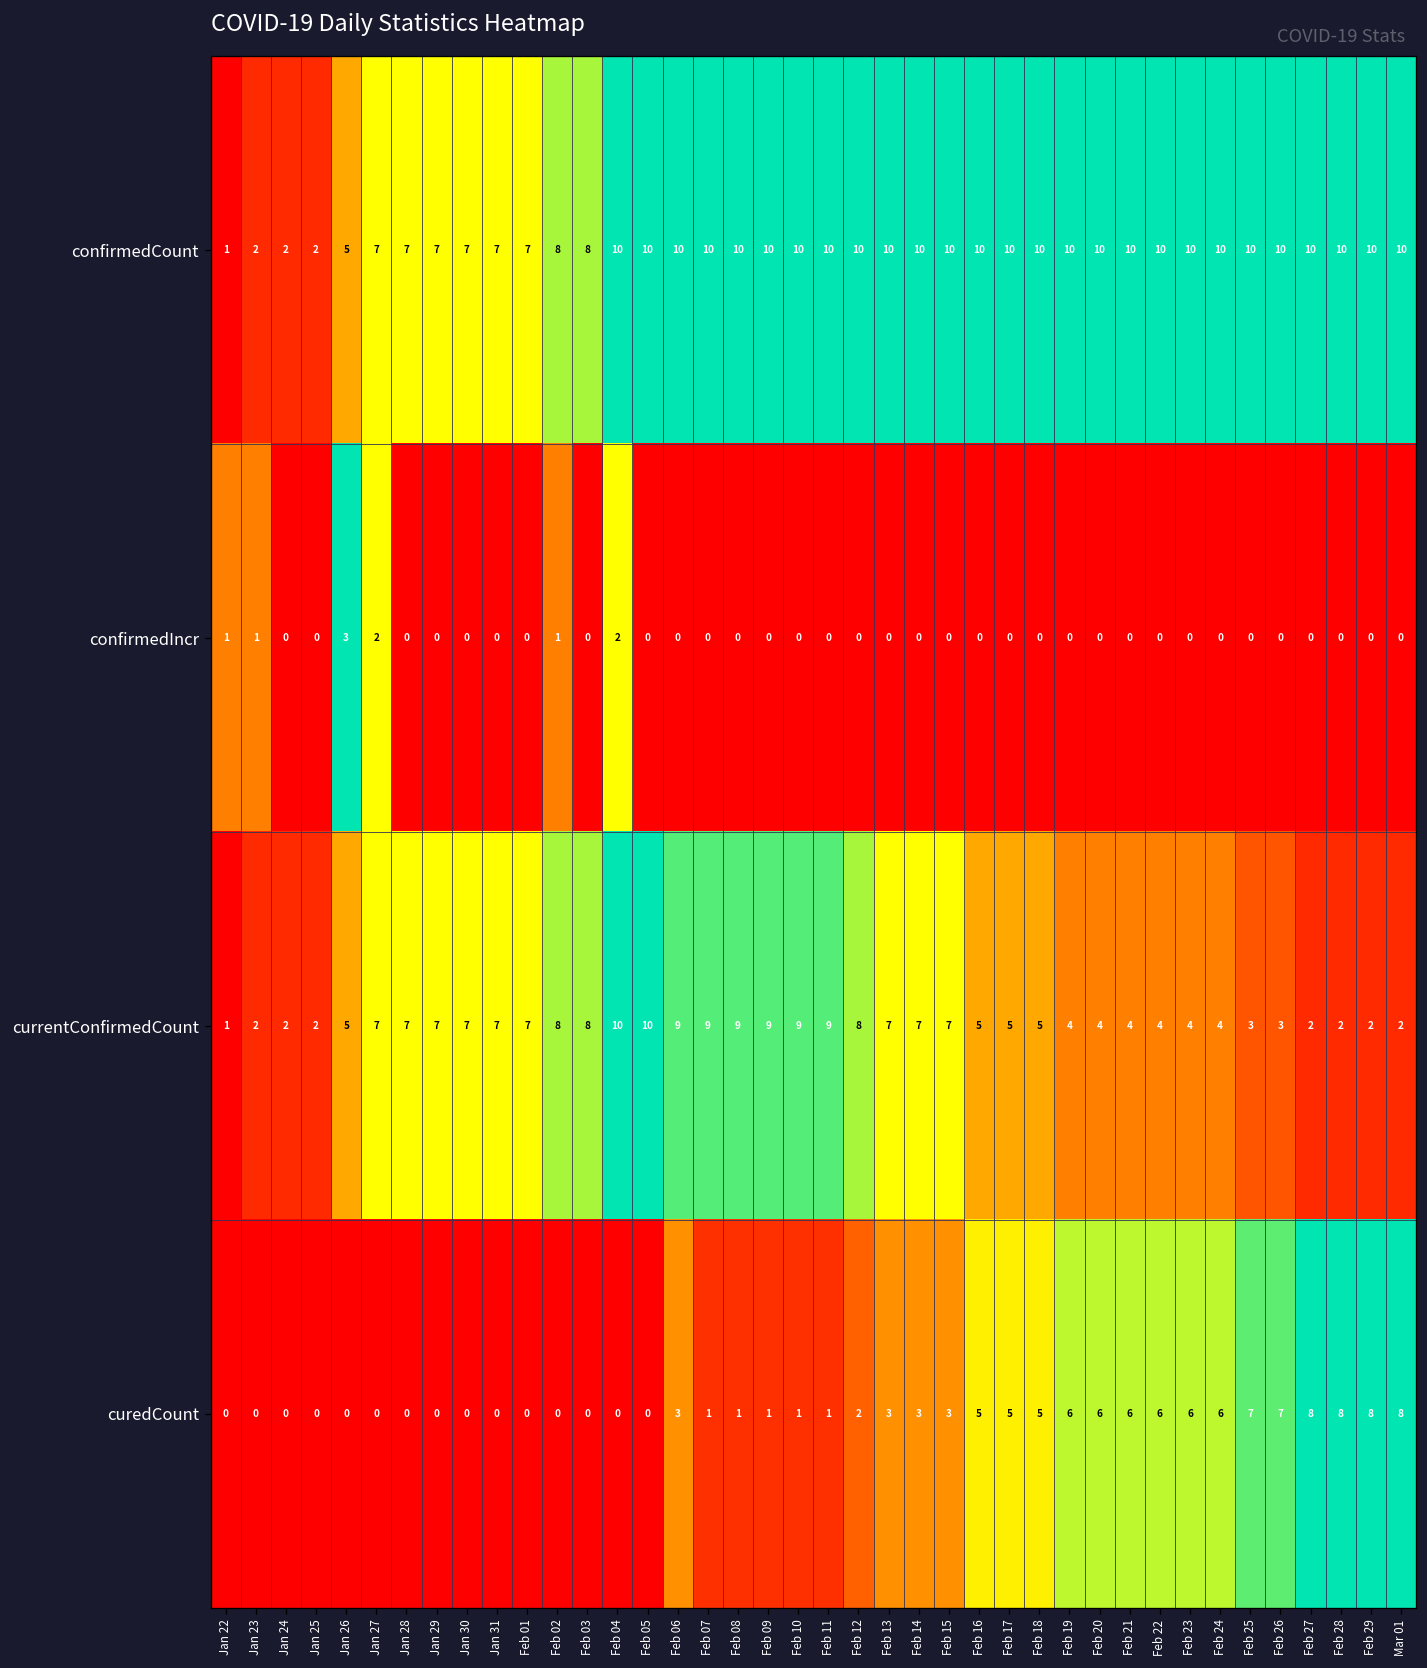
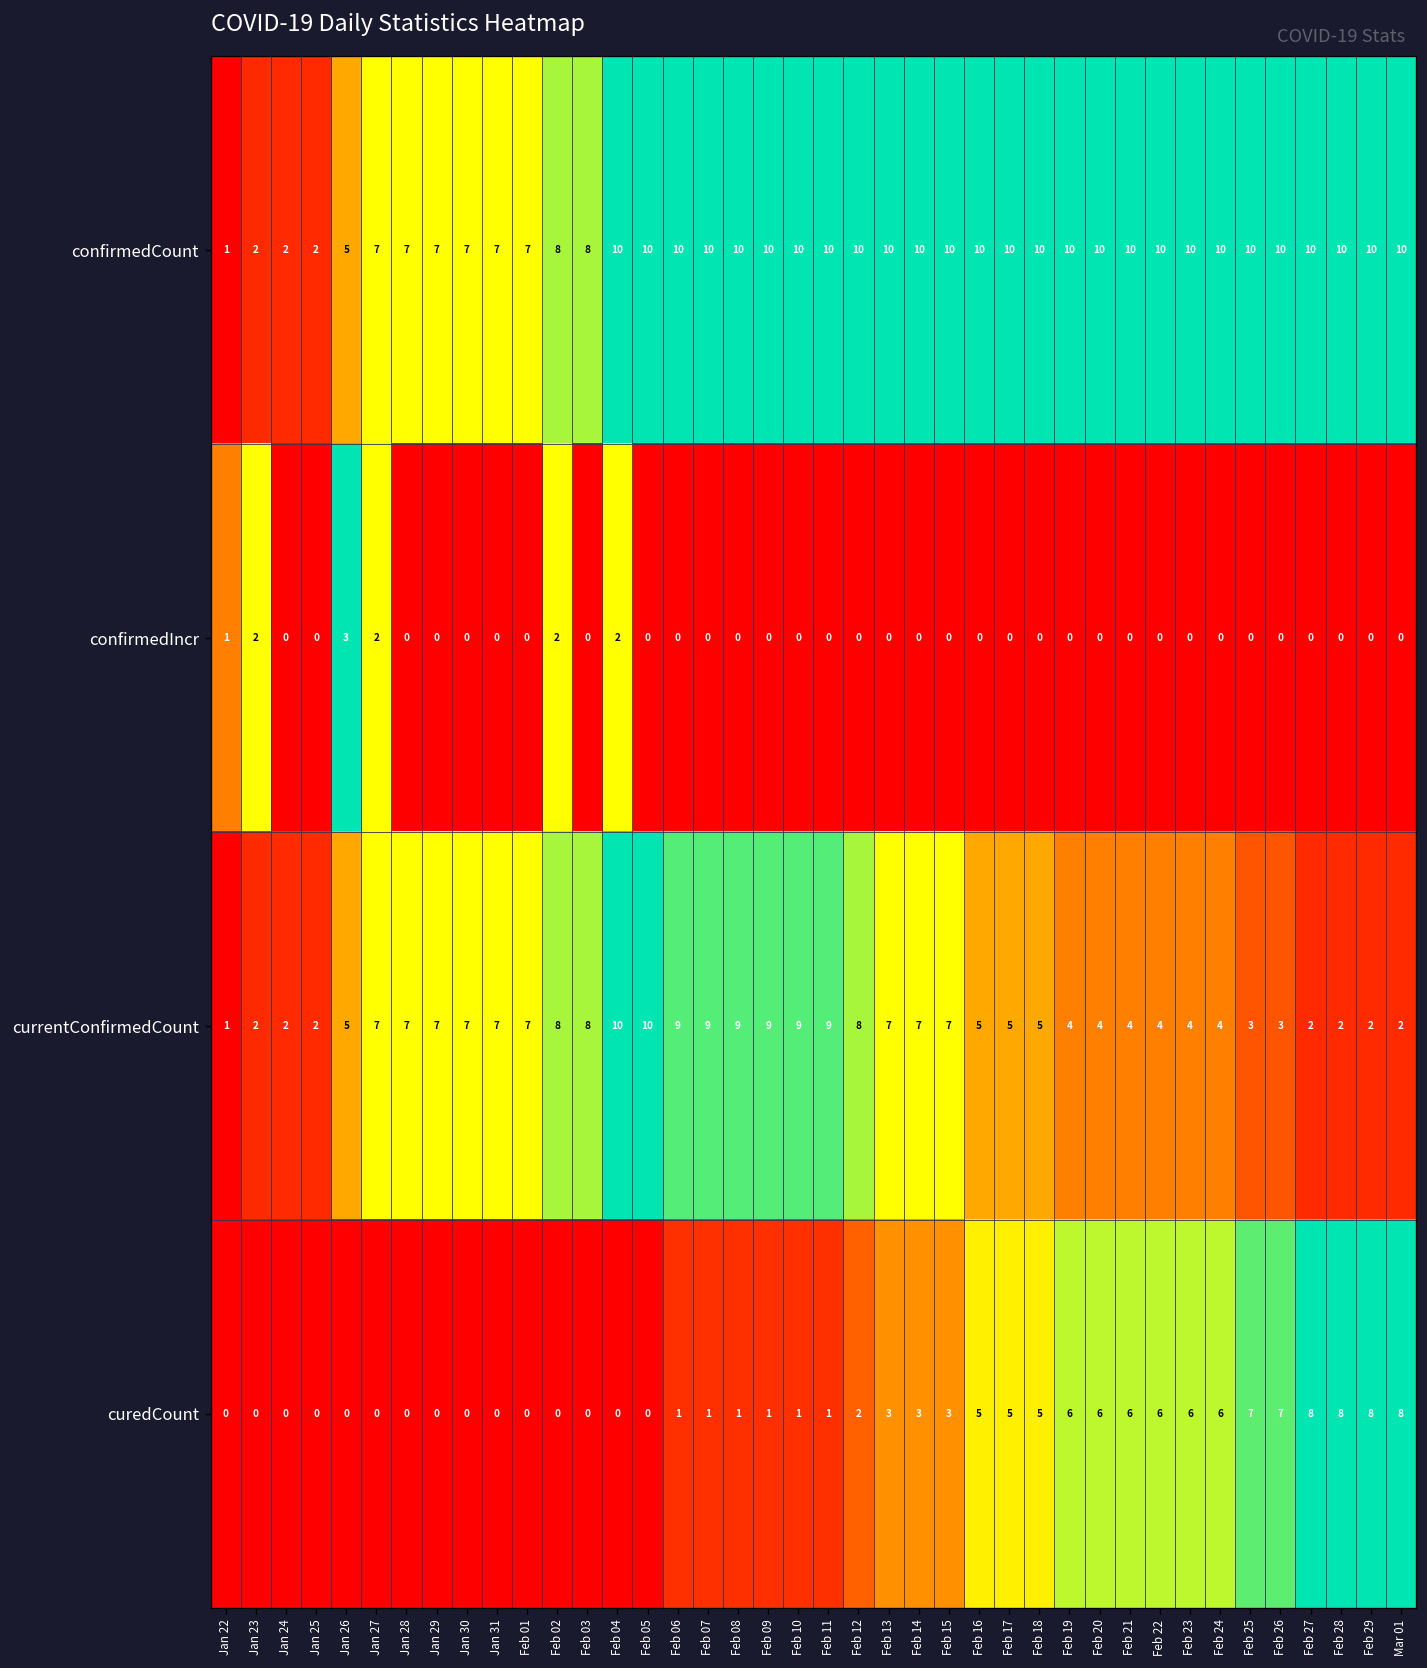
confirmedIncr, Jan 23: 1 -> 2
confirmedIncr, Feb 02: 1 -> 2
curedCount, Feb 06: 3 -> 1
